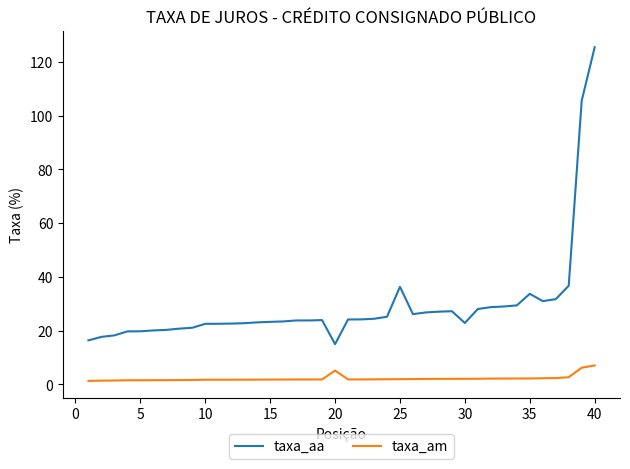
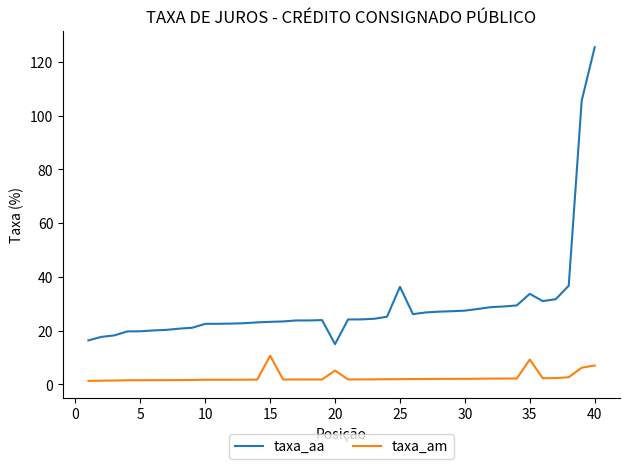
taxa_am, 15: 2 -> 11
taxa_aa, 30: 23 -> 27
taxa_am, 35: 2 -> 9
